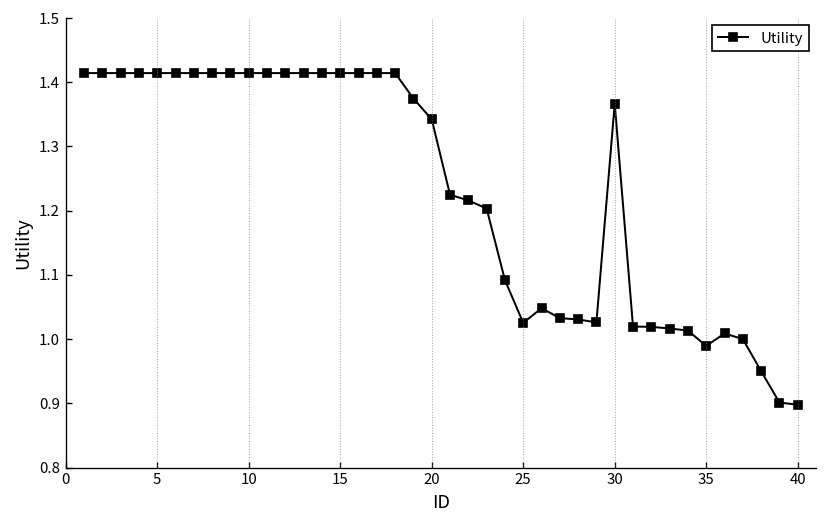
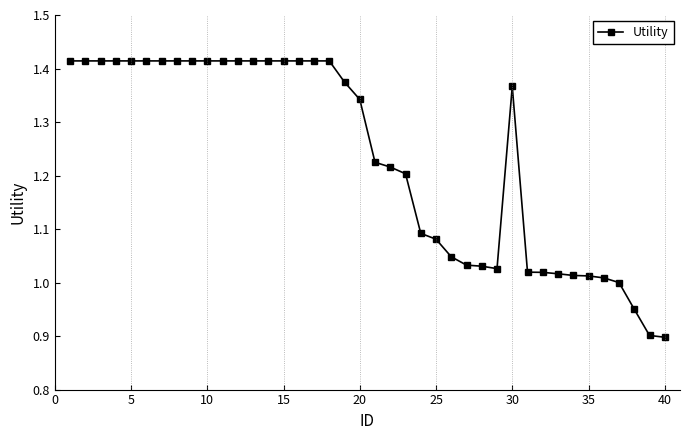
25: 1.03 -> 1.08
35: 0.99 -> 1.01
